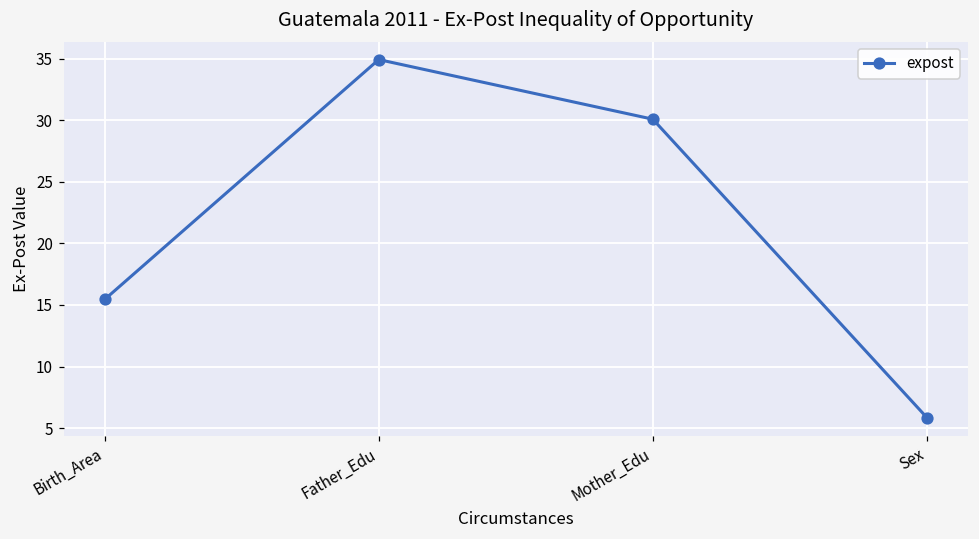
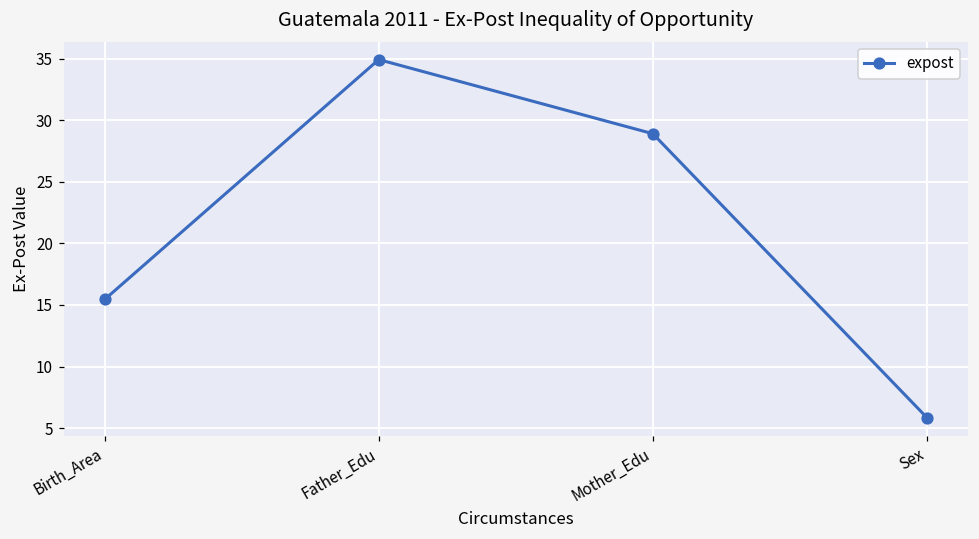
Mother_Edu: 30.1 -> 28.9
